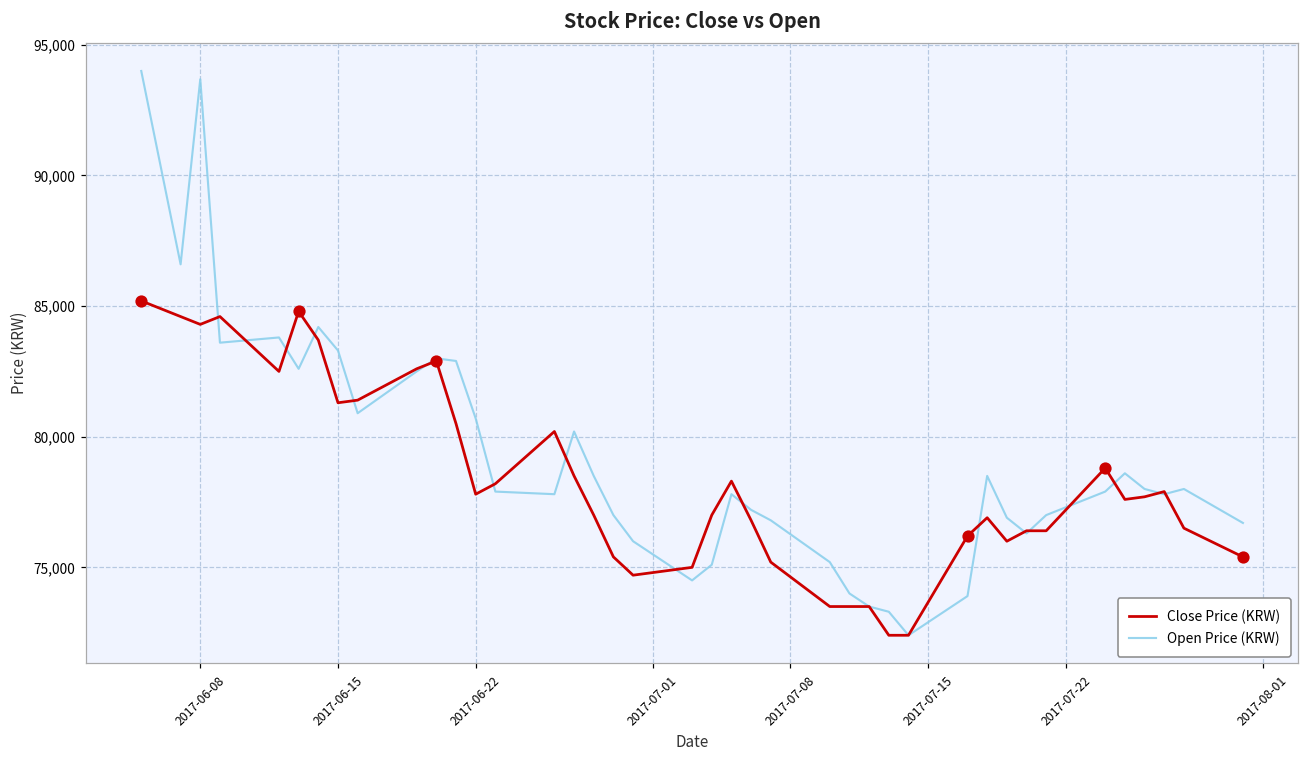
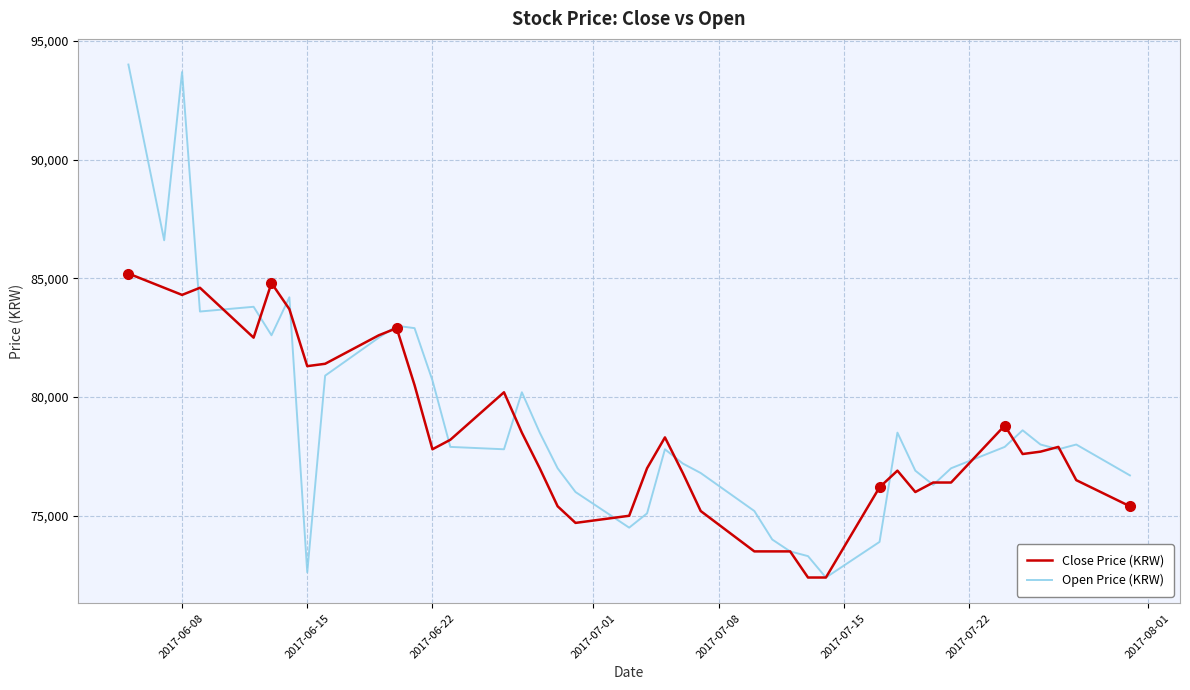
Open Price (KRW), 2017-06-15: 83,300 -> 72,600
